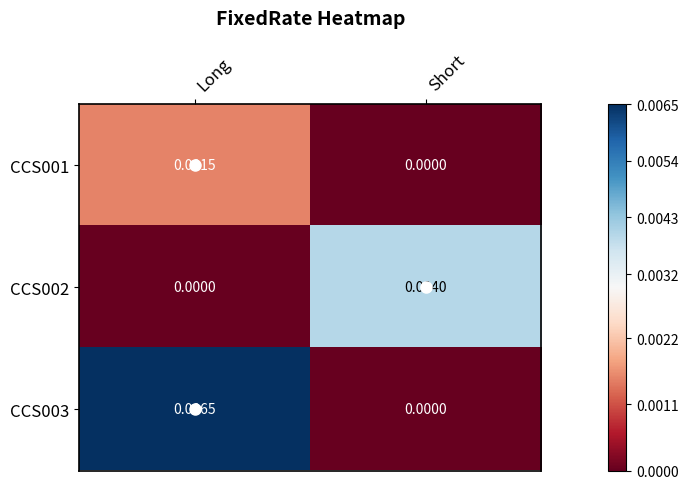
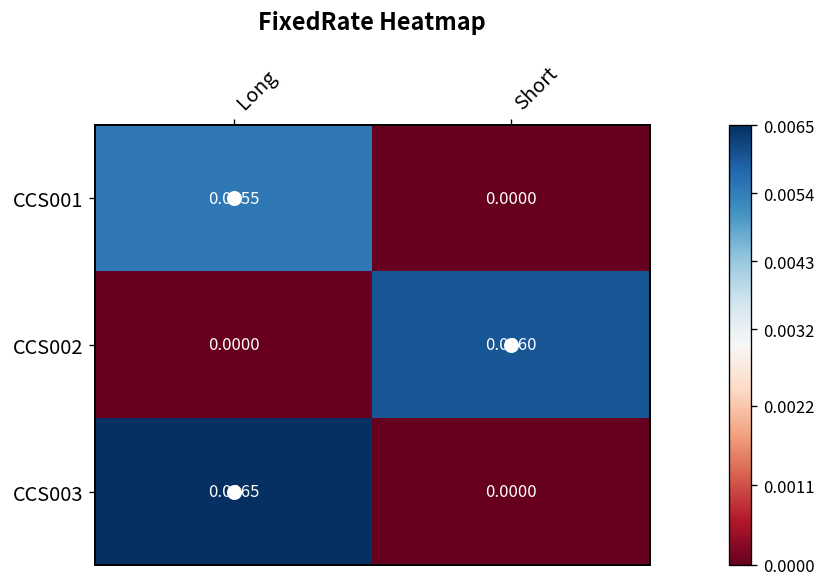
CCS001, Long: 0.0015 -> 0.0055
CCS002, Short: 0.0040 -> 0.0060
